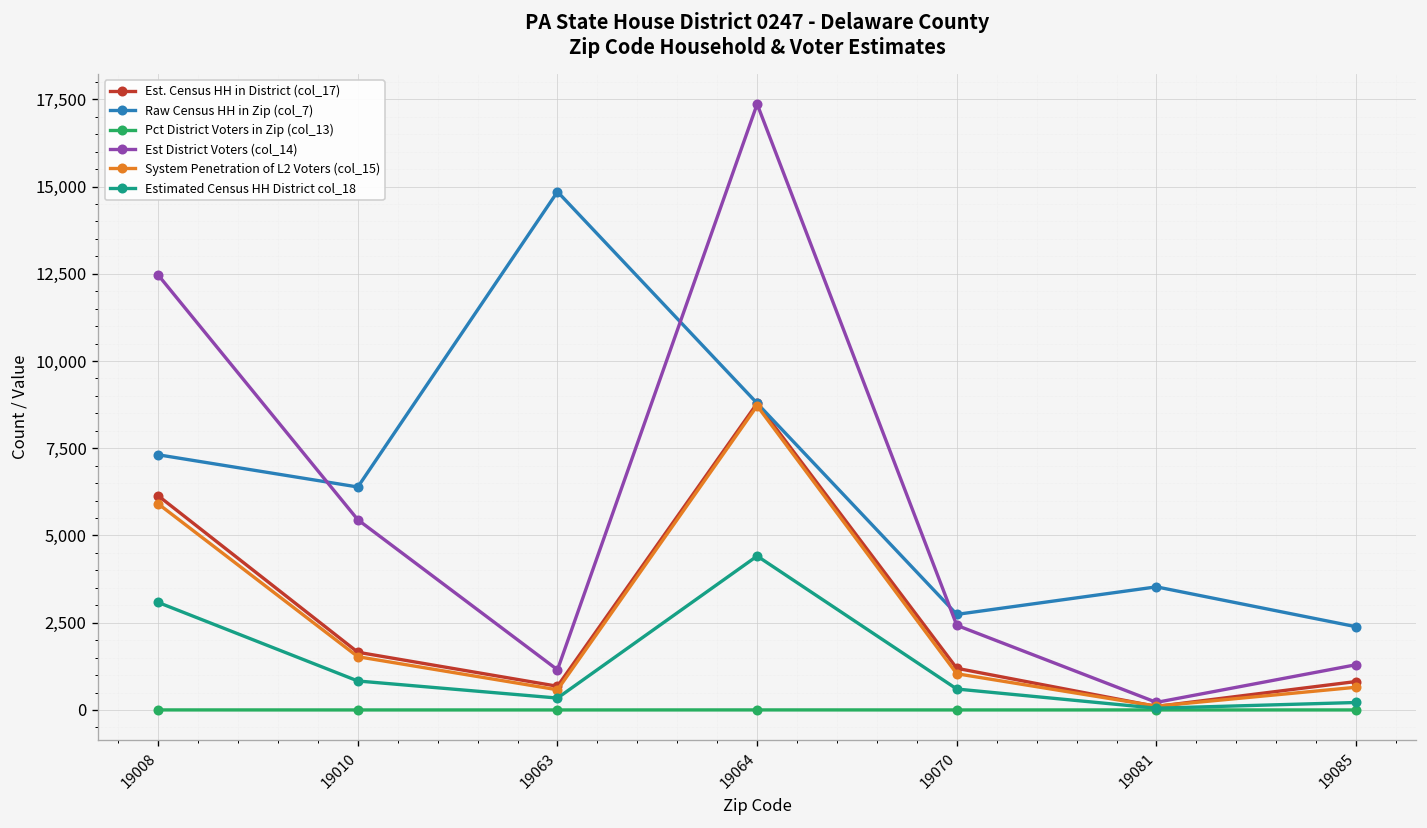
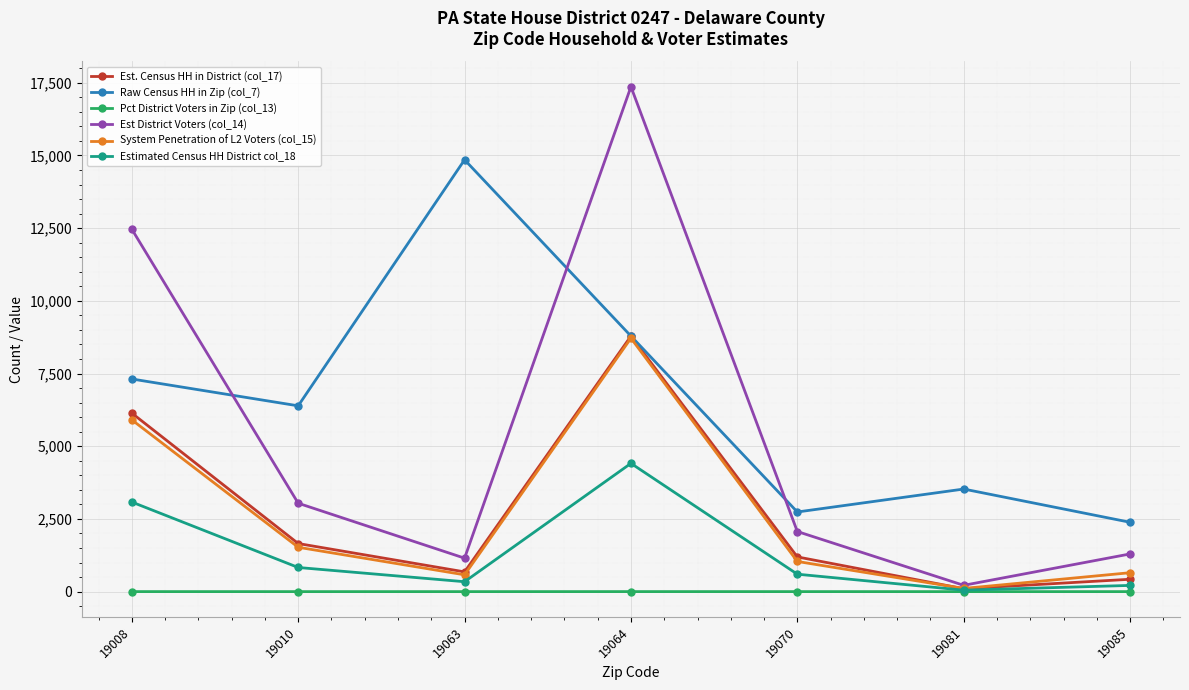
Est District Voters (col_14), 19010: 5,500 -> 3,000
Est District Voters (col_14), 19070: 2,400 -> 2,100
Est. Census HH in District (col_17), 19085: 800 -> 400
